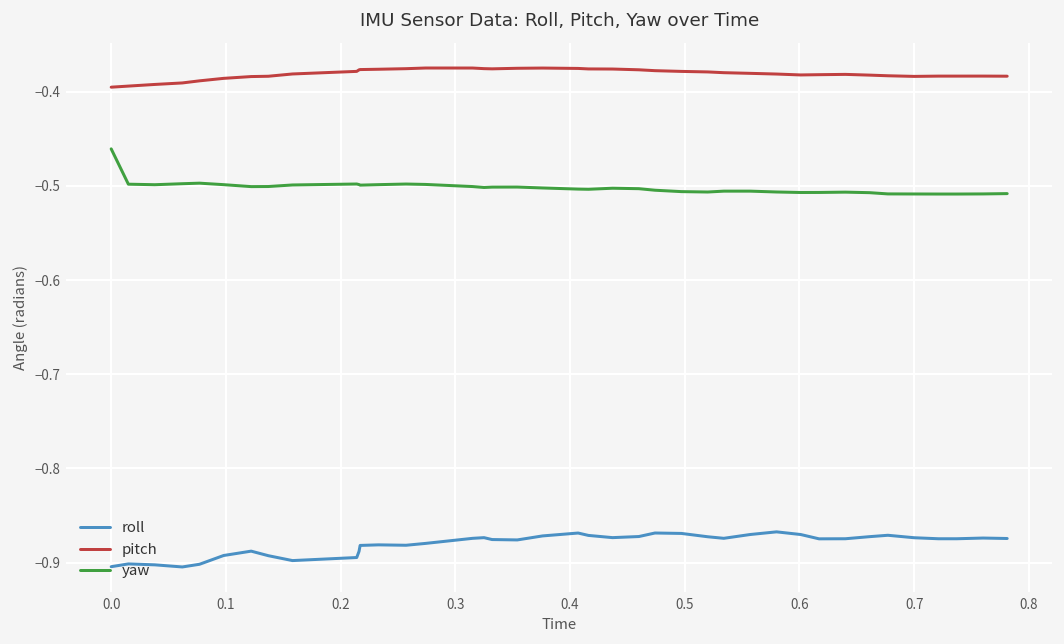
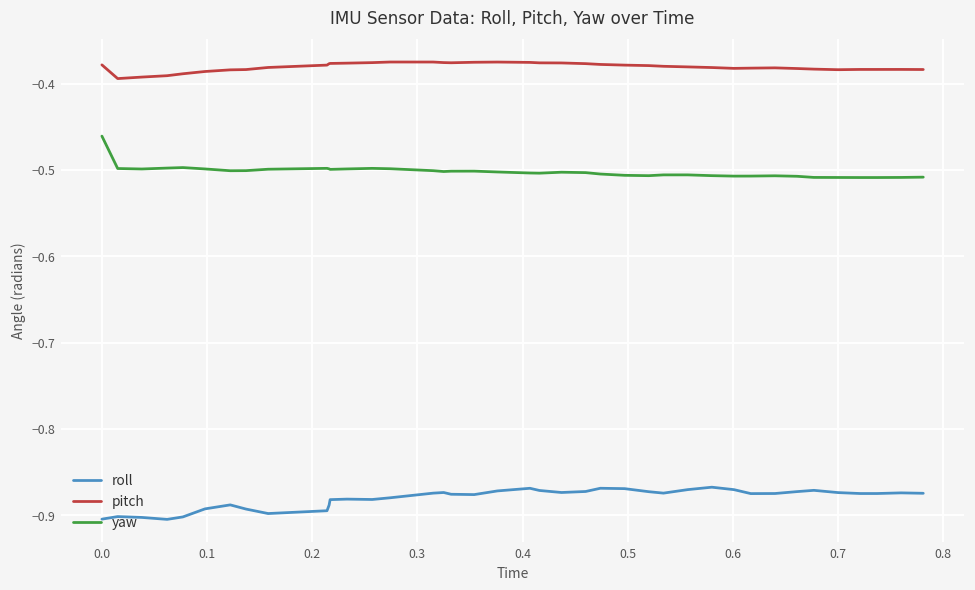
pitch, 0.0: -0.40 -> -0.38
